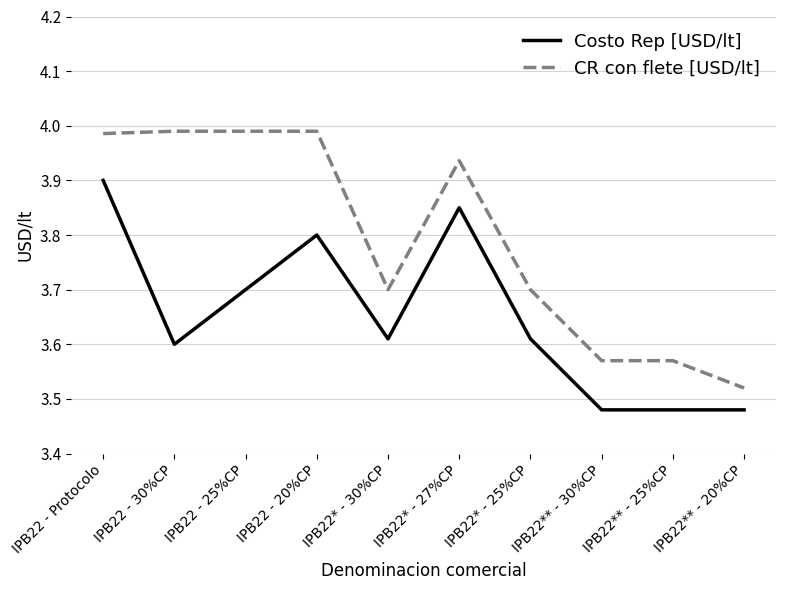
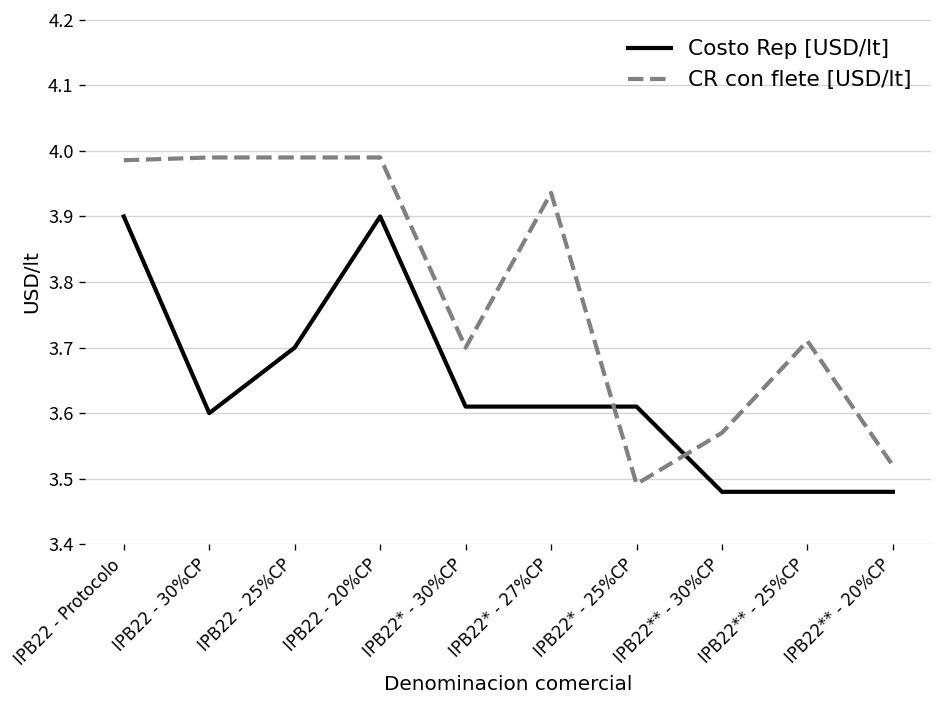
Costo Rep [USD/lt], IPB22 - 20%CP: 3.8 -> 3.9
Costo Rep [USD/lt], IPB22* - 27%CP: 3.85 -> 3.61
CR con flete [USD/lt], IPB22* - 25%CP: 3.70 -> 3.49
CR con flete [USD/lt], IPB22** - 25%CP: 3.57 -> 3.71
